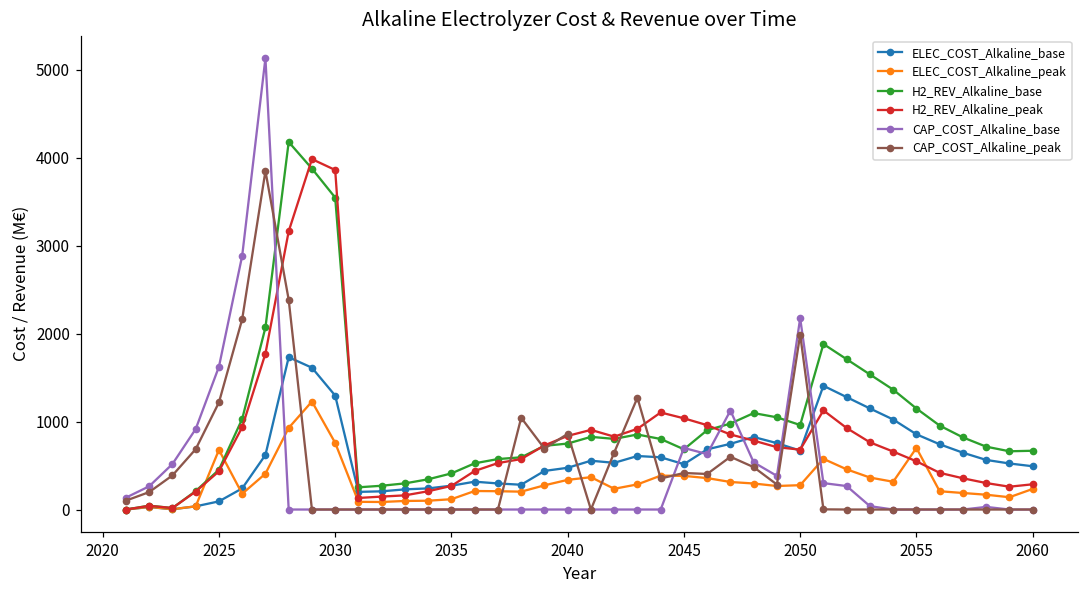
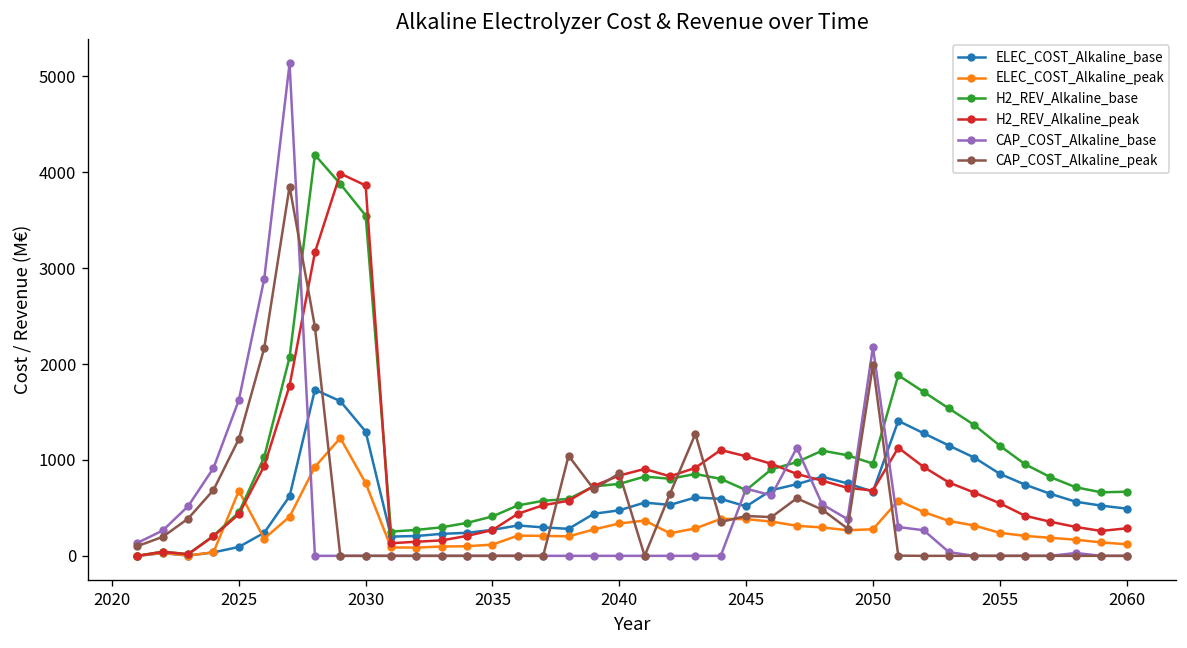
ELEC_COST_Alkaline_peak, 2055: 700 -> 200
ELEC_COST_Alkaline_peak, 2060: 200 -> 100
